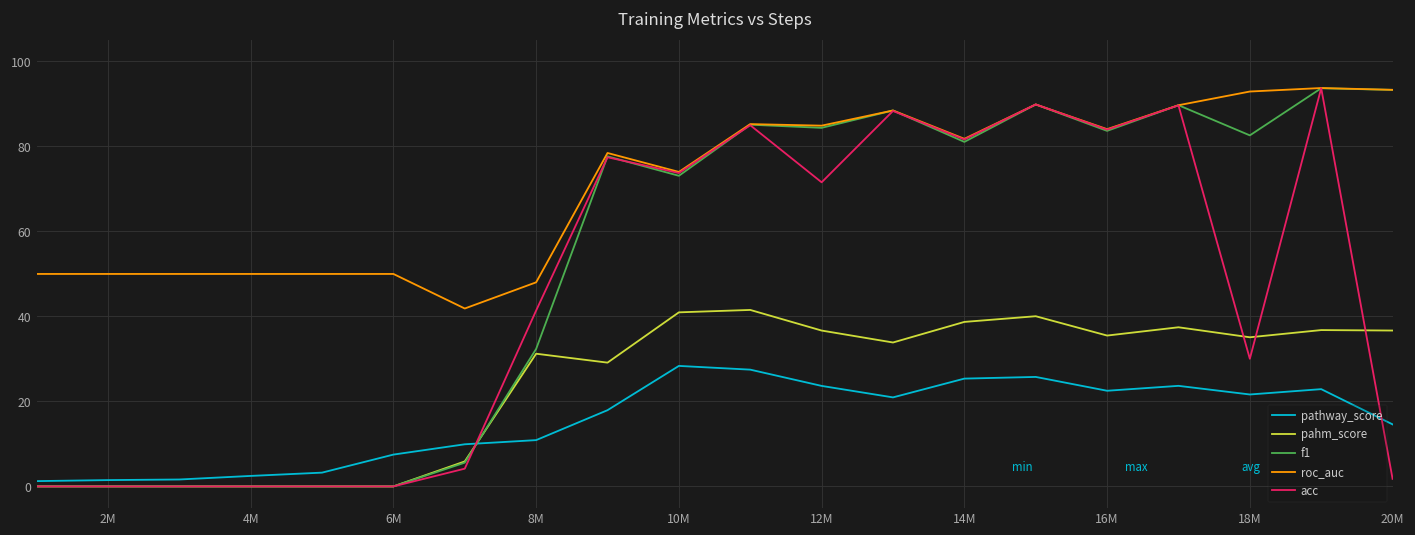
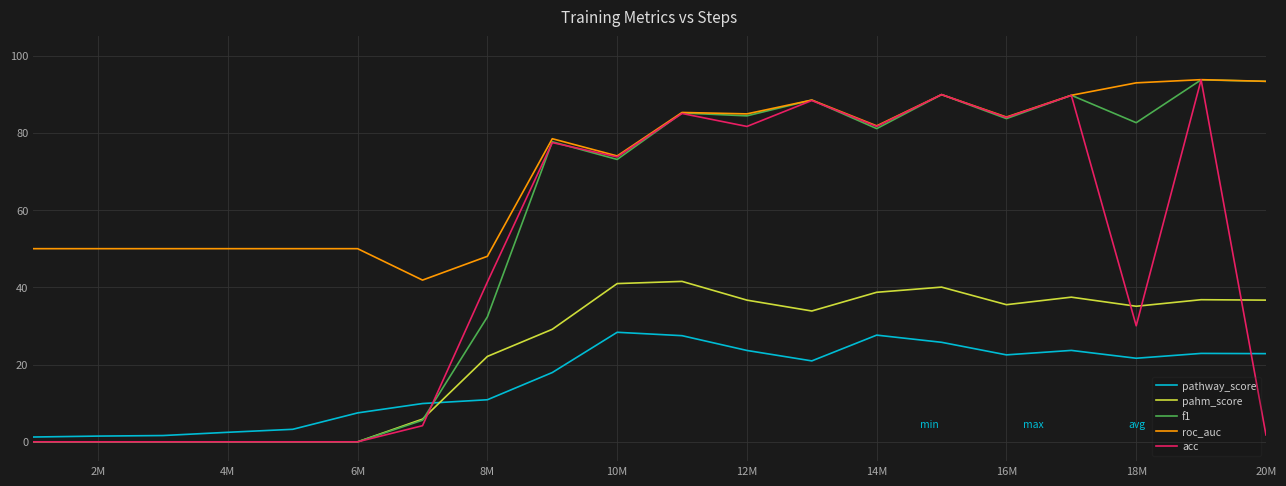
pahm_score, 8M: 31 -> 22
acc, 12M: 72 -> 82
pathway_score, 14M: 25 -> 28
pathway_score, 20M: 15 -> 23
